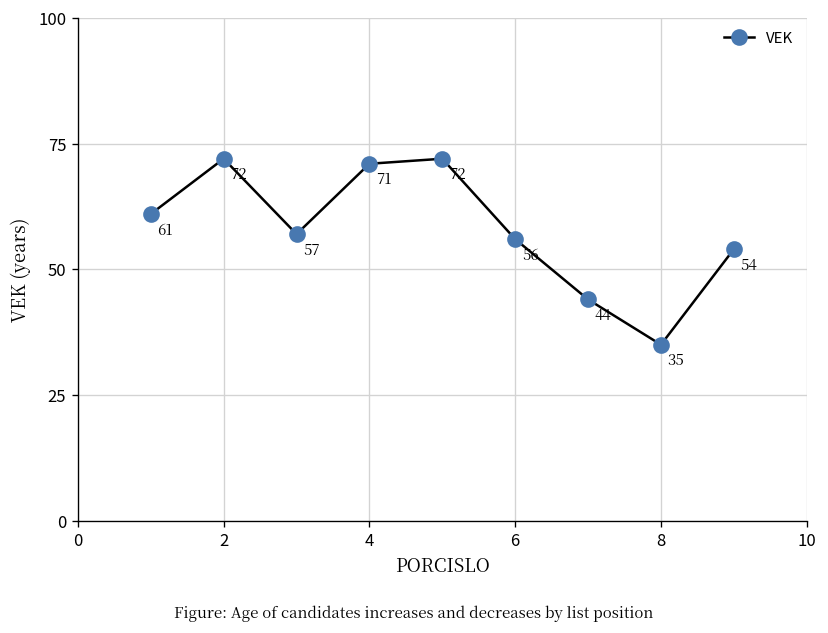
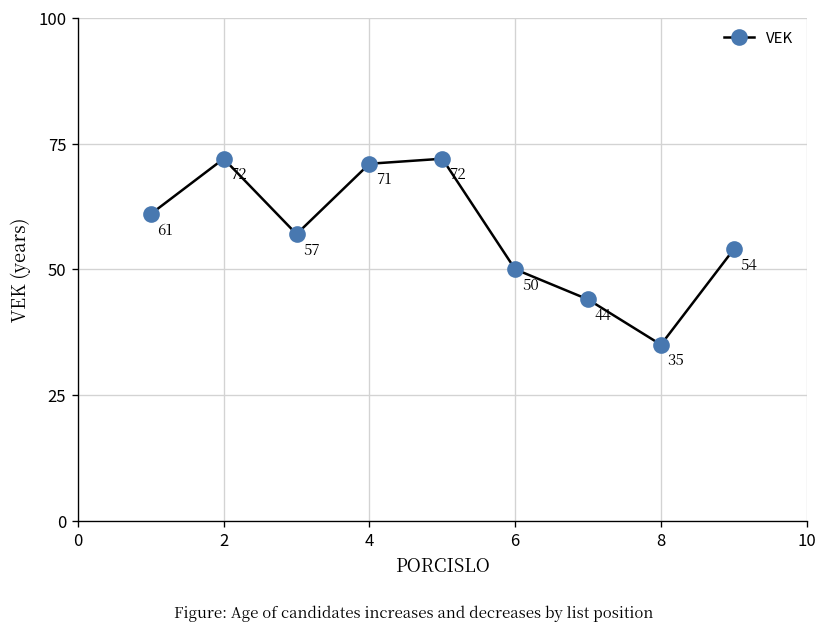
6: 56 -> 50
